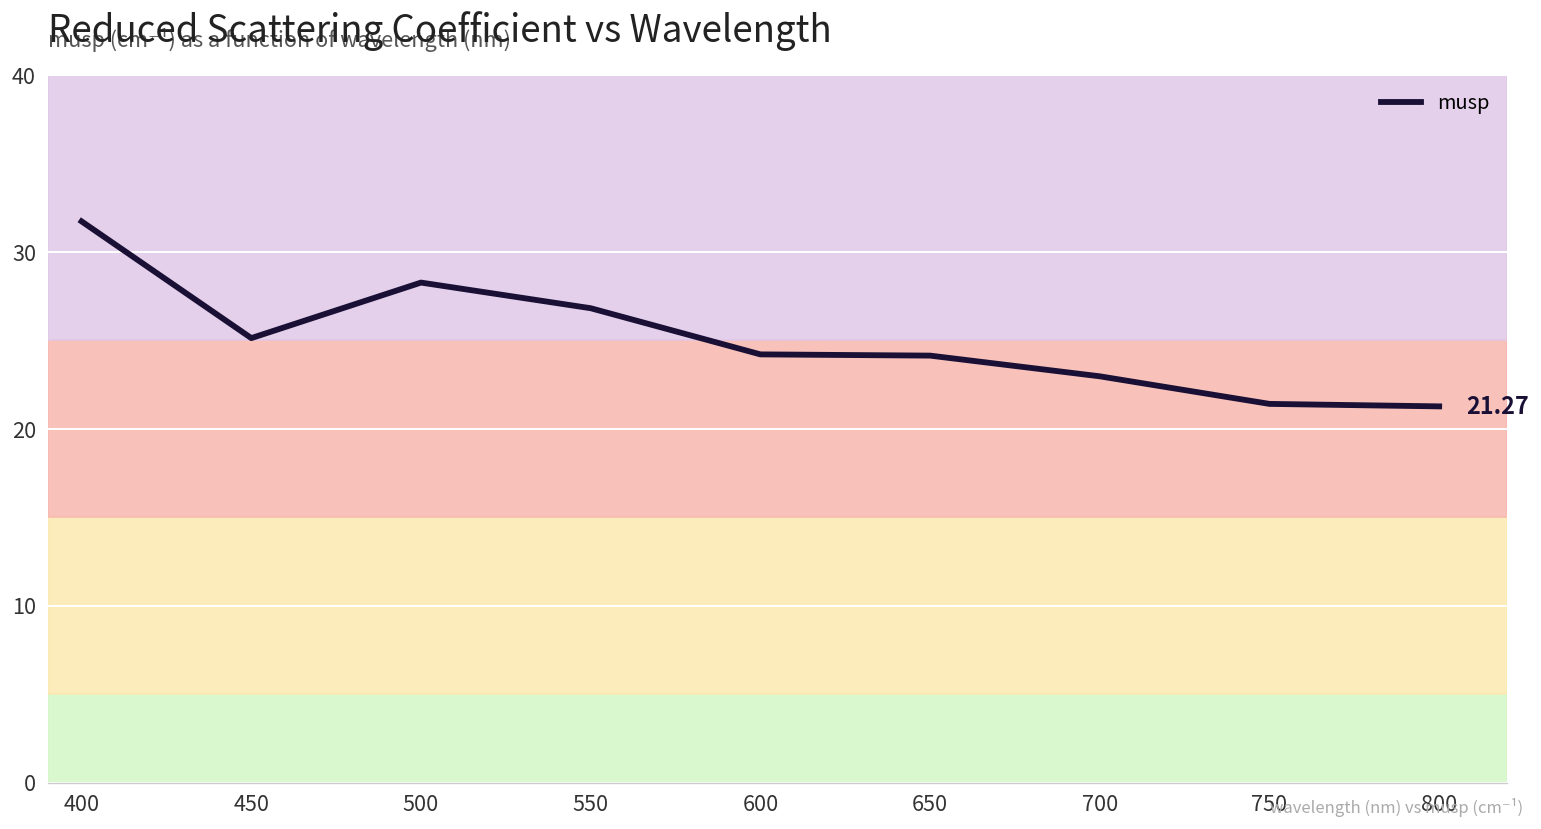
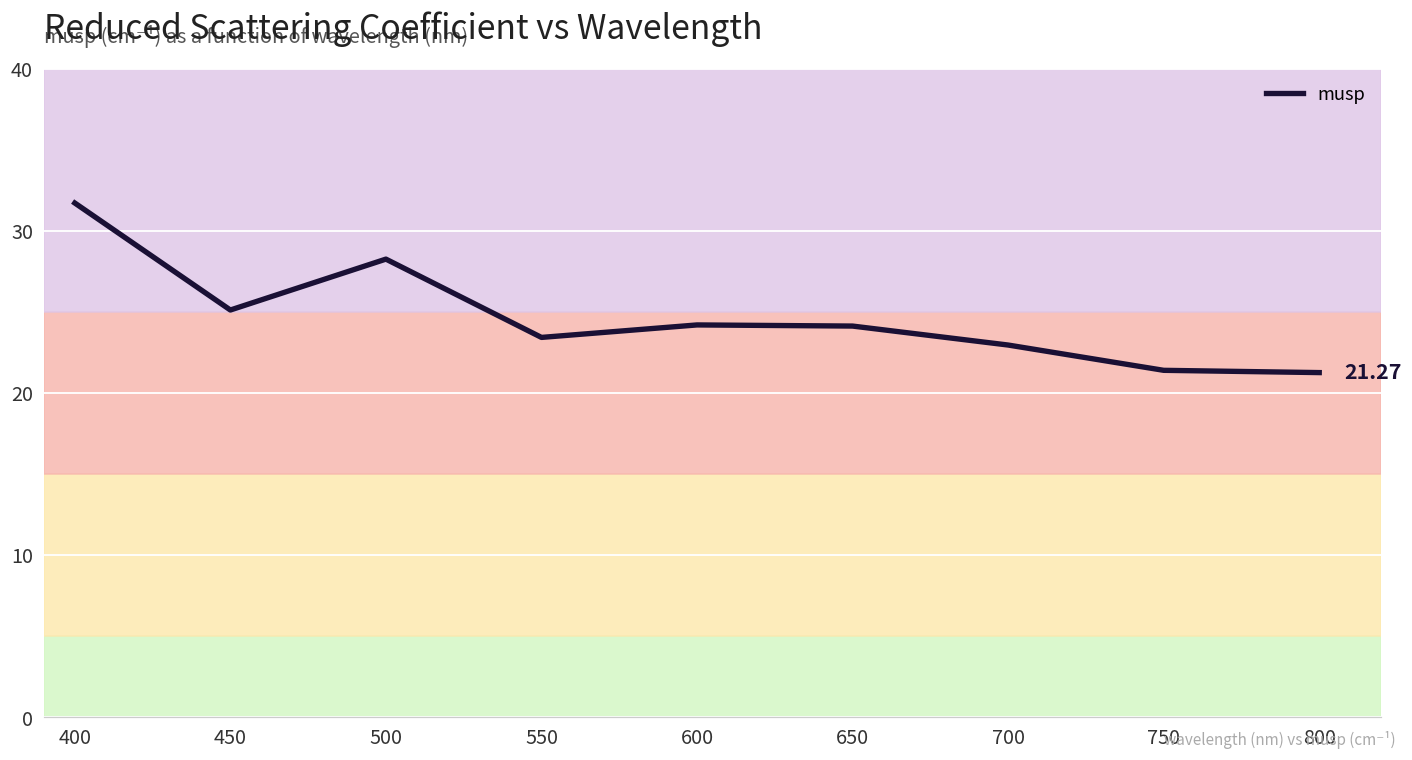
550: 26.8 -> 23.4
